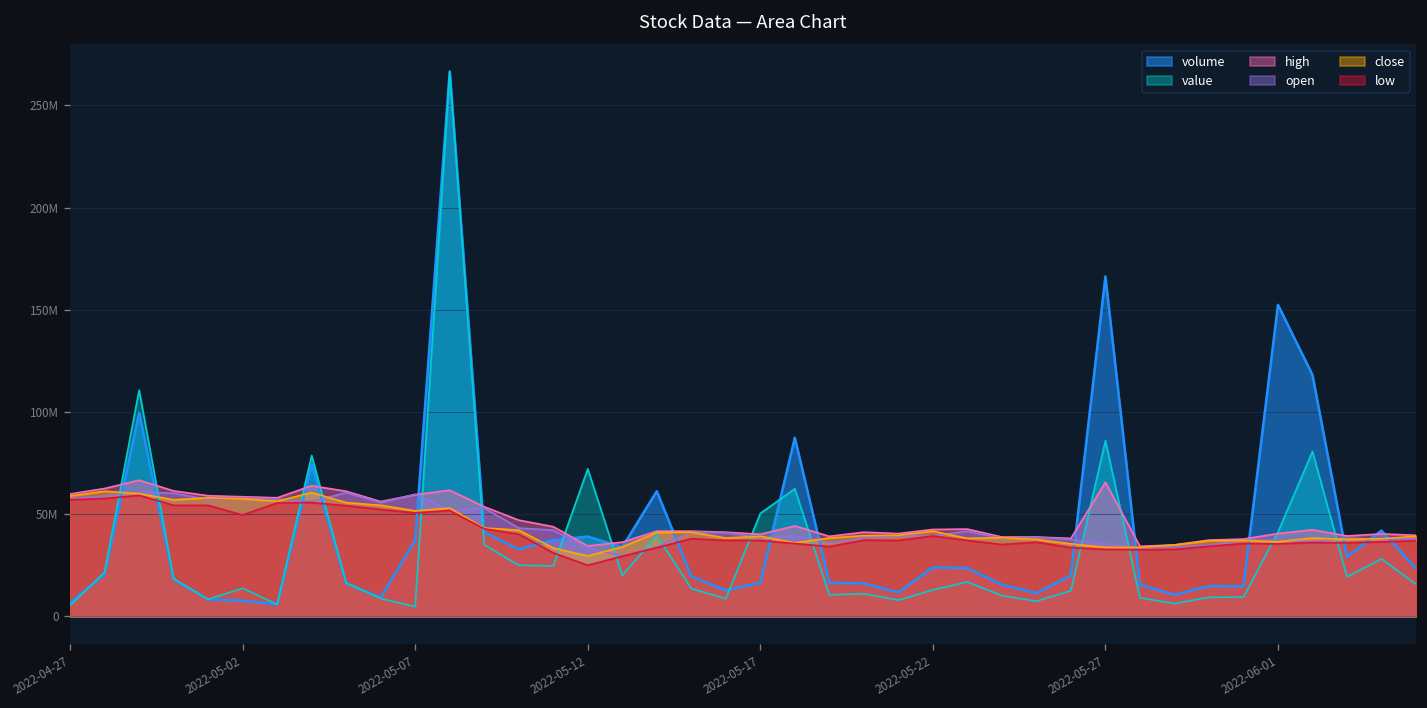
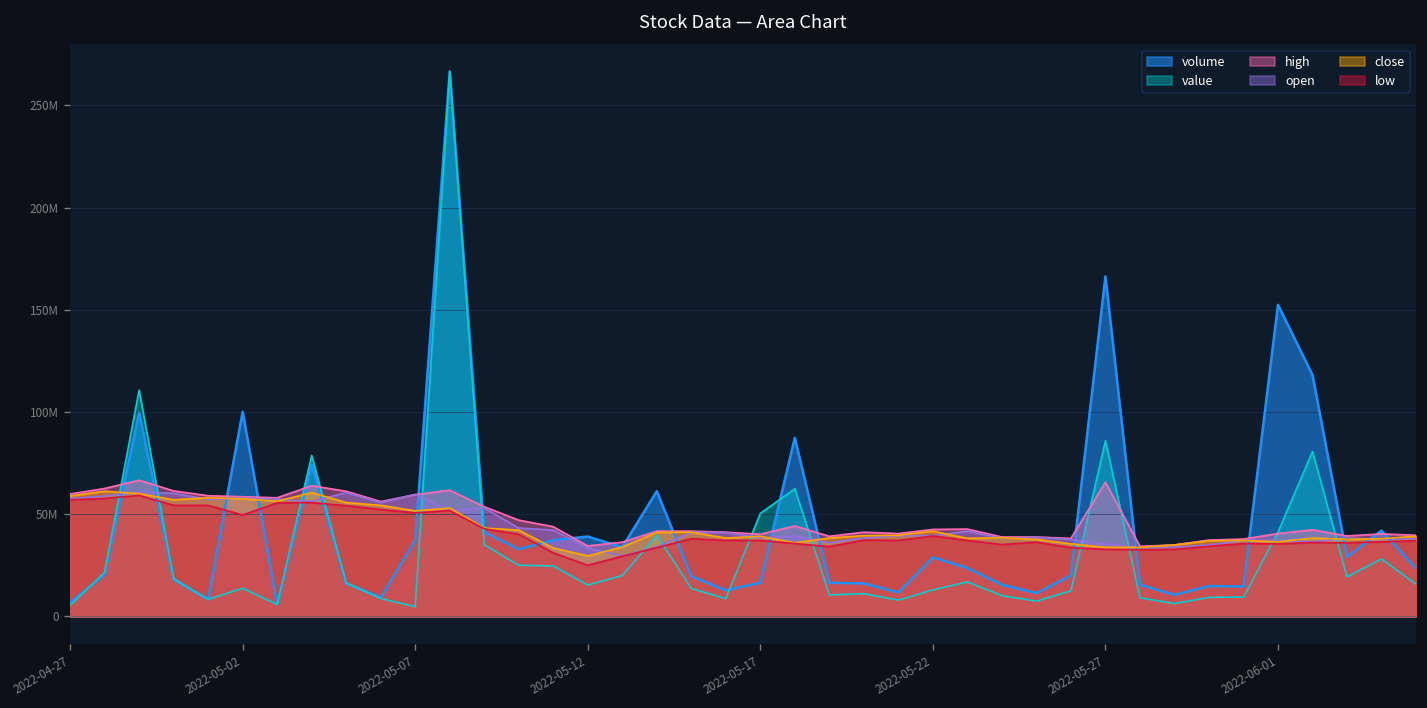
volume, 2022-05-02: 8000000 -> 100000000
value, 2022-05-12: 72000000 -> 15000000
volume, 2022-05-22: 24000000 -> 29000000
